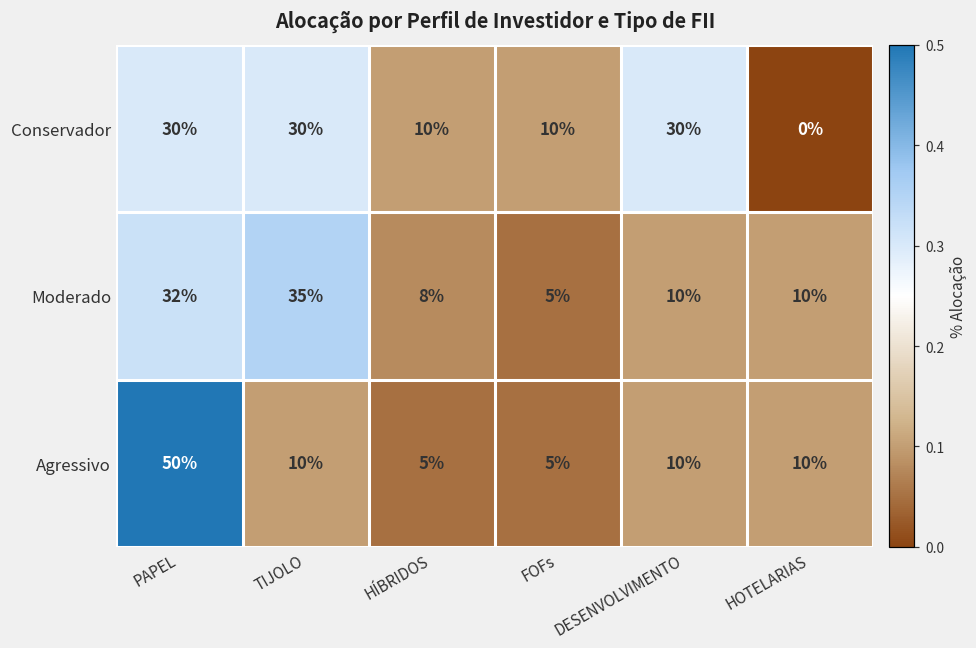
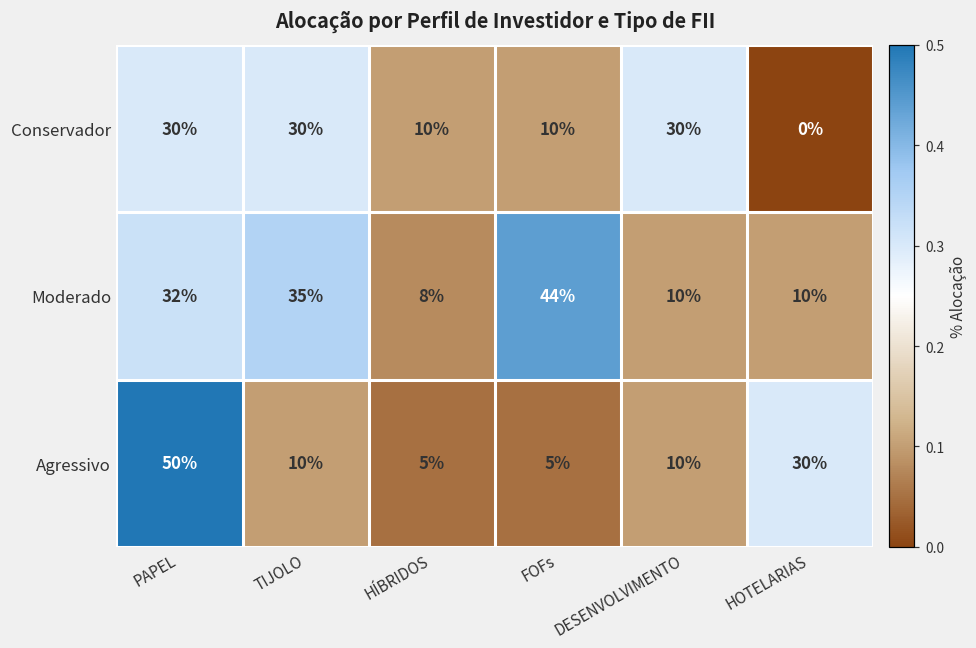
Moderado, FOFs: 5% -> 44%
Agressivo, HOTELARIAS: 10% -> 30%
